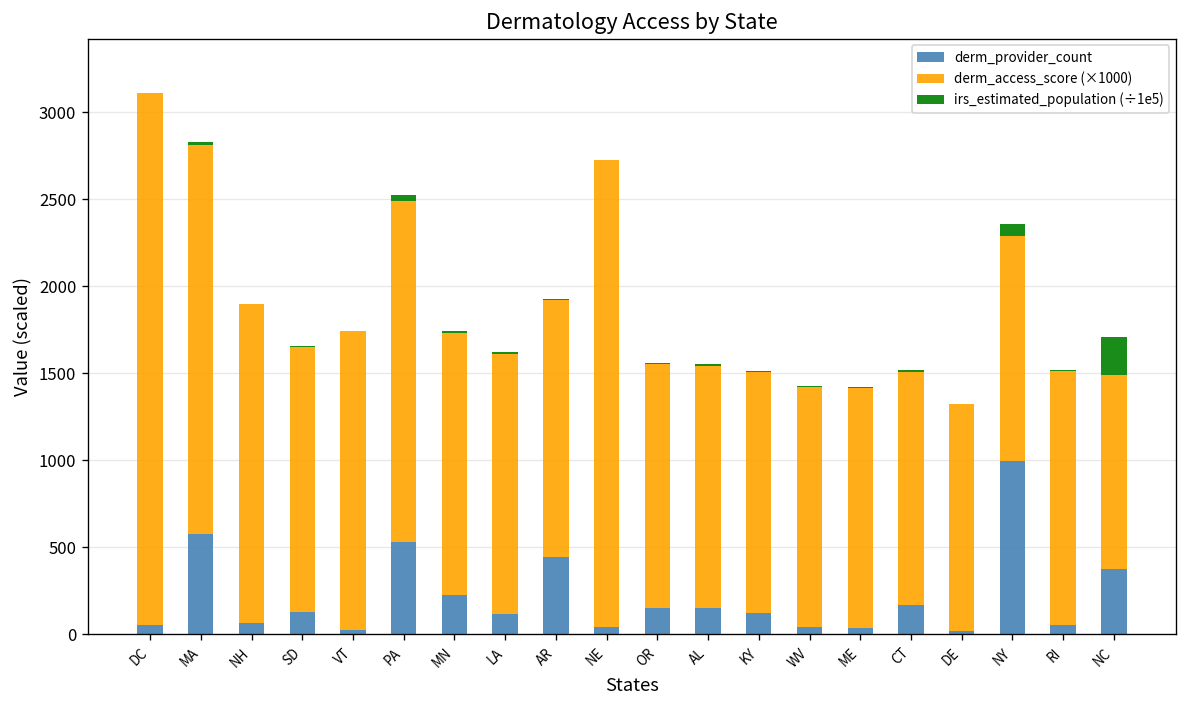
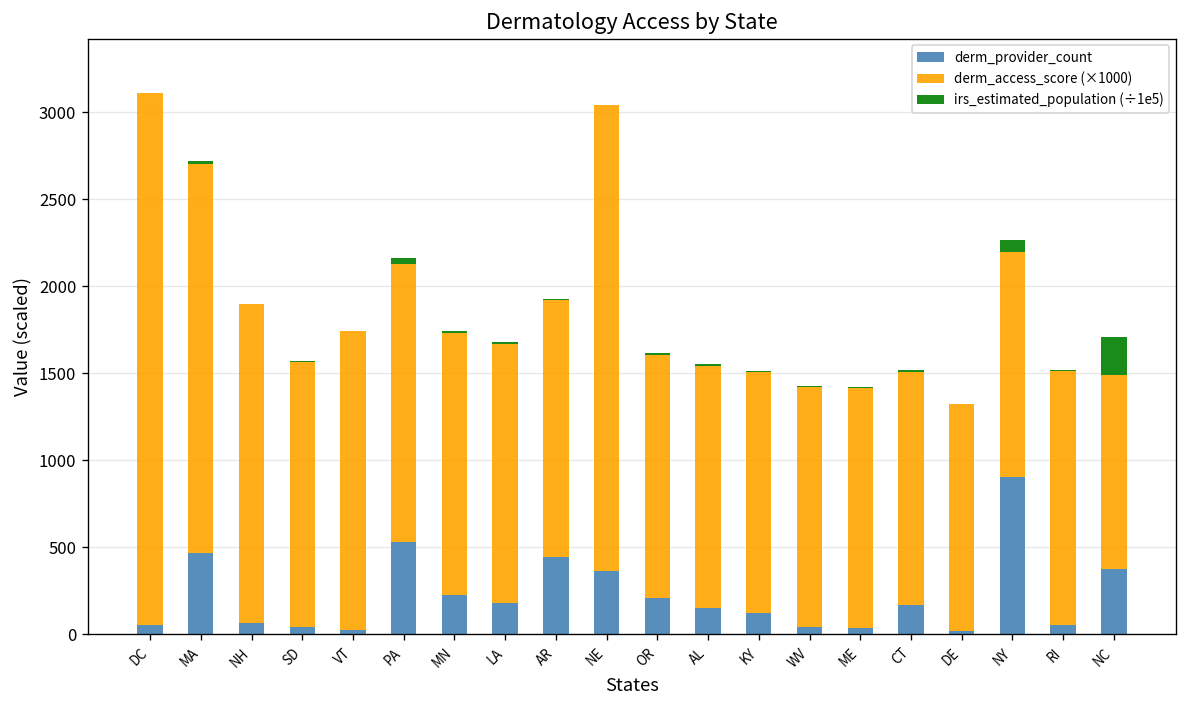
derm_provider_count, MA: 580 -> 470
derm_provider_count, SD: 130 -> 40
derm_access_score (×1000), PA: 1960 -> 1600
derm_provider_count, LA: 120 -> 180
derm_provider_count, NE: 50 -> 360
derm_provider_count, OR: 150 -> 210
derm_provider_count, NY: 1000 -> 910
